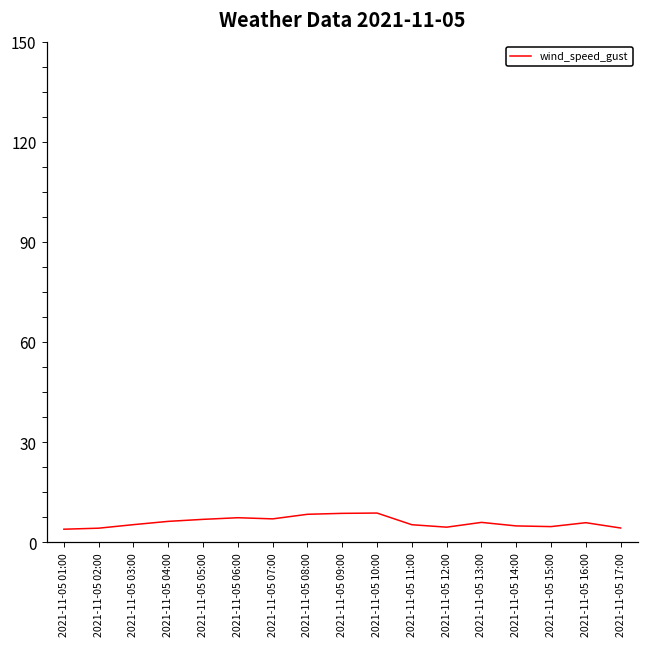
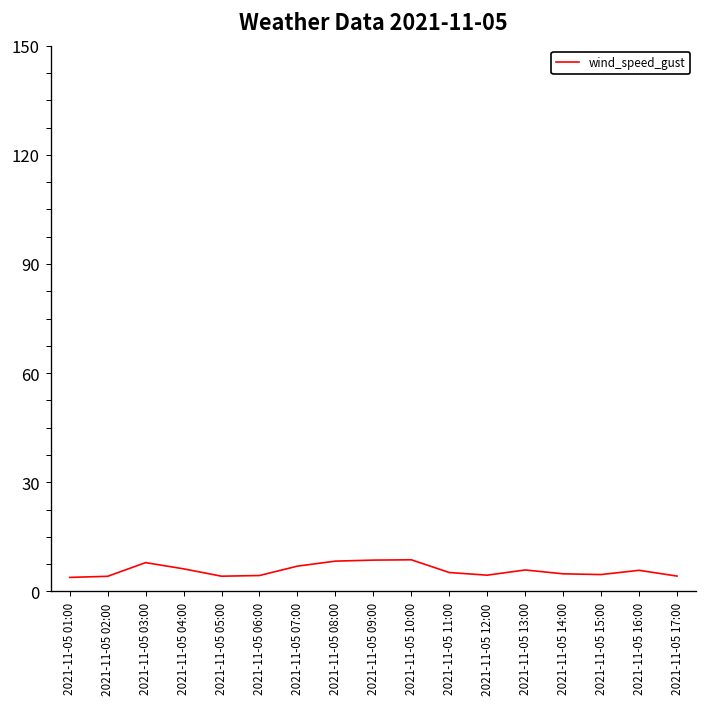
2021-11-05 03:00: 5 -> 8
2021-11-05 05:00: 7 -> 4
2021-11-05 06:00: 7 -> 4
